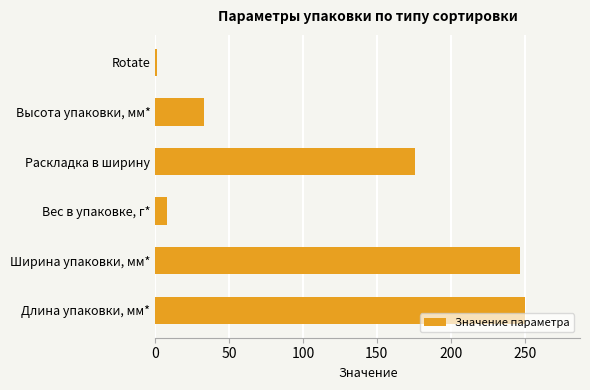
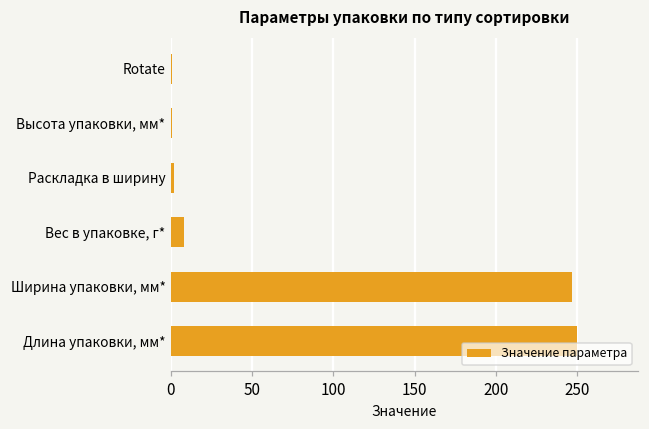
Высота упаковки, мм*: 33 -> 1
Раскладка в ширину: 176 -> 2
